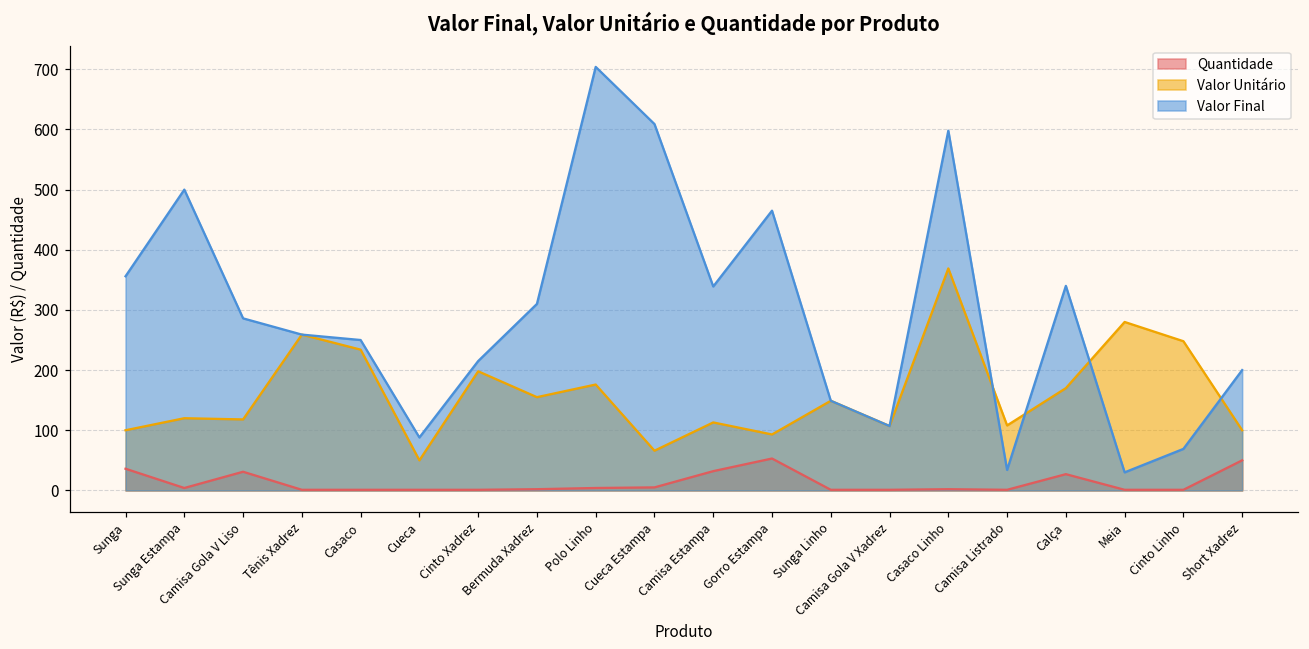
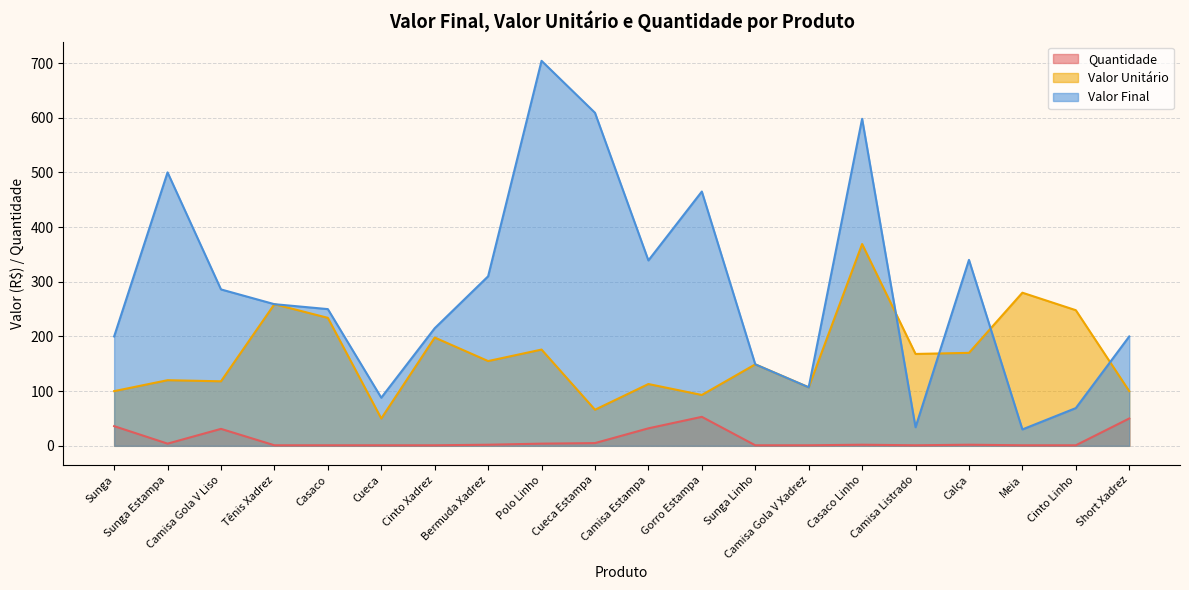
Valor Final, Sunga: 360 -> 200
Valor Unitário, Camisa Listrado: 110 -> 170
Quantidade, Calça: 30 -> 0
